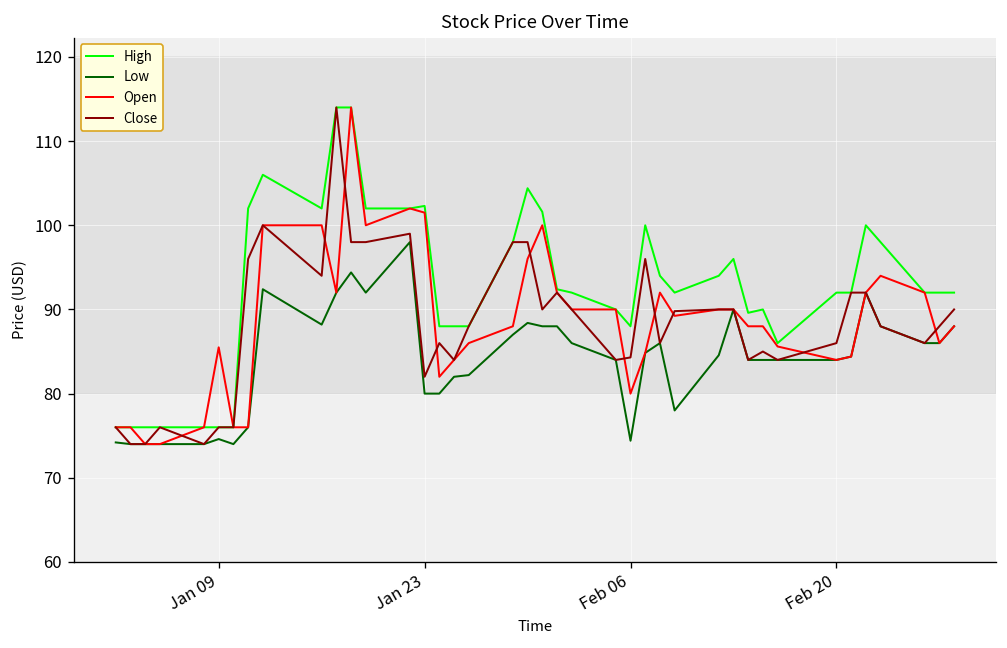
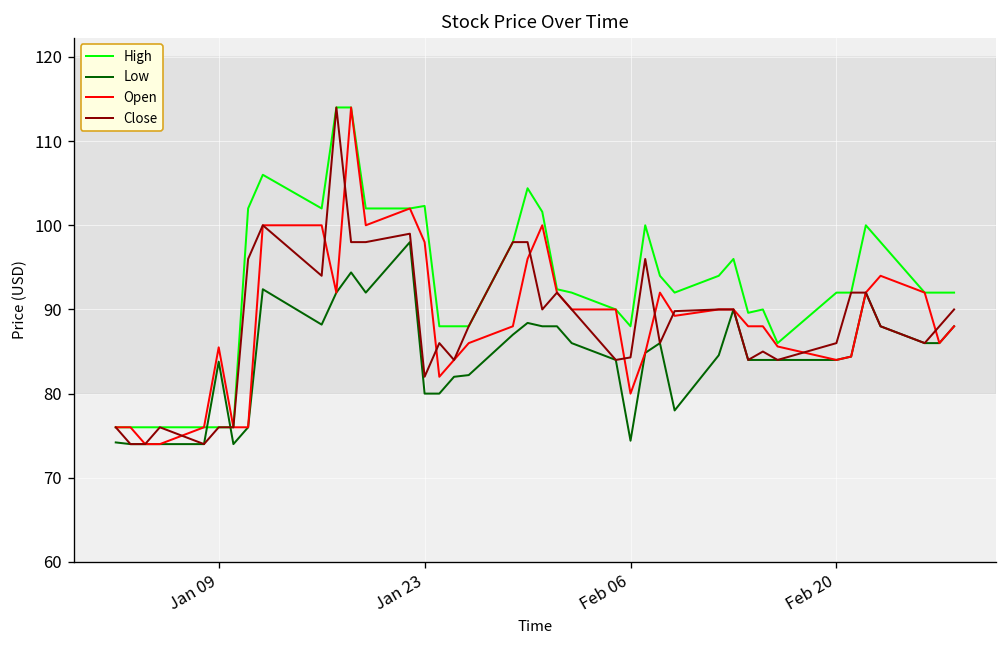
Low, Jan 09: 75 -> 84
Open, Jan 23: 102 -> 98
